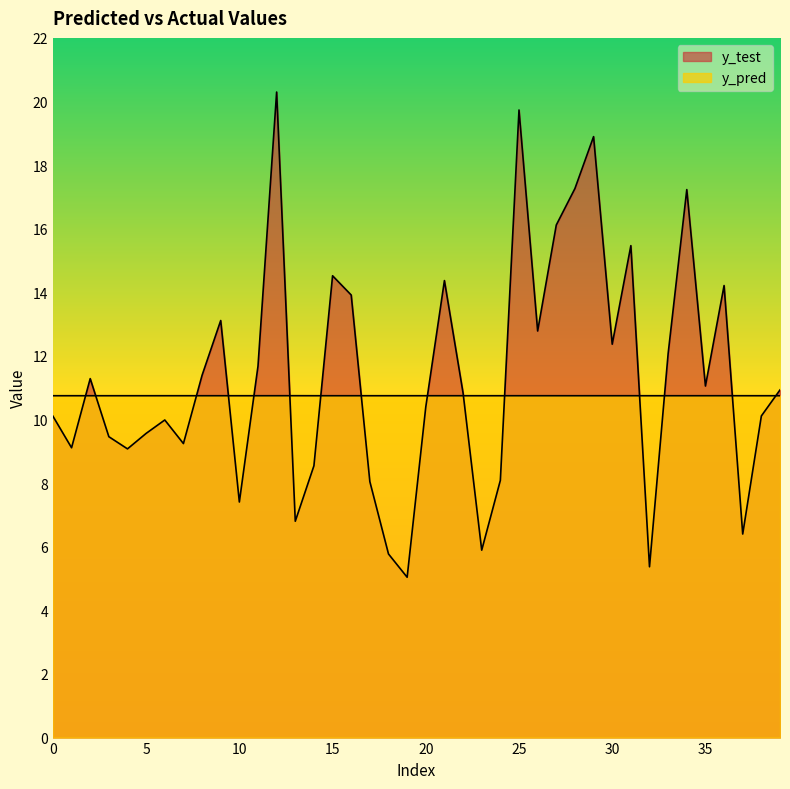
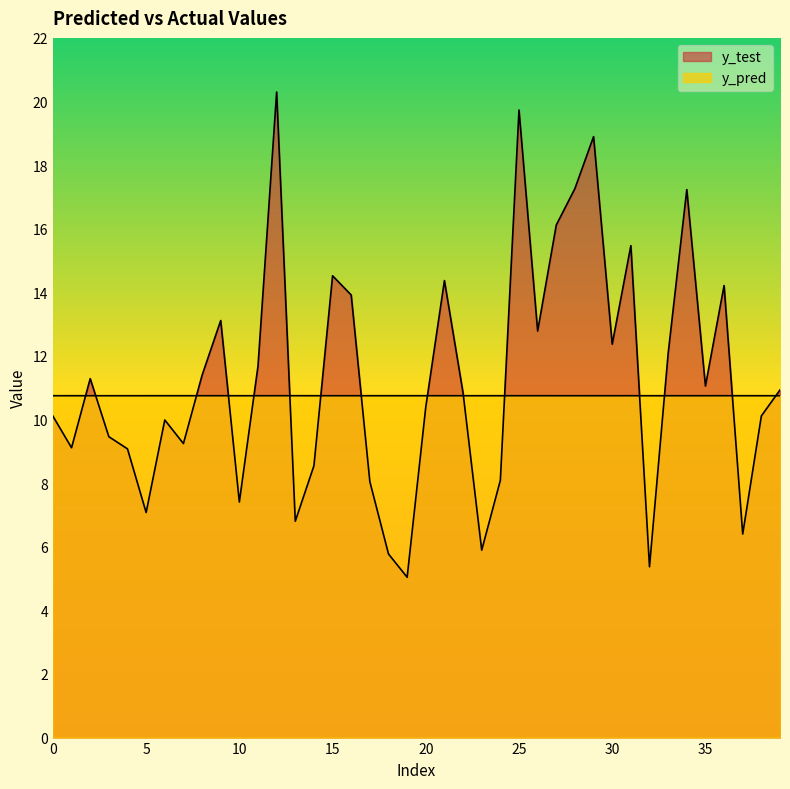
y_test, 5: 9.6 -> 7.1
